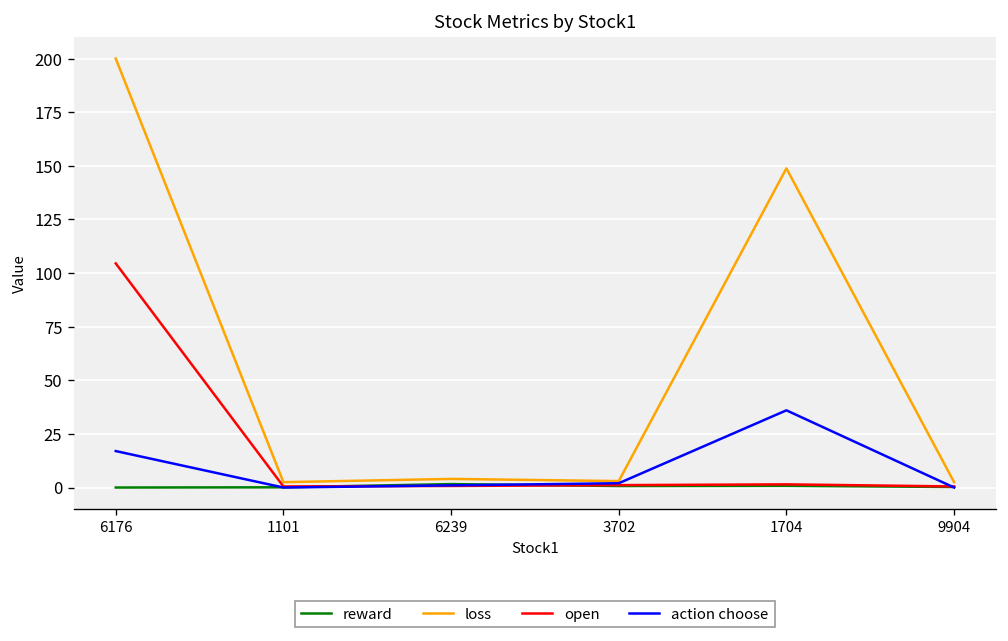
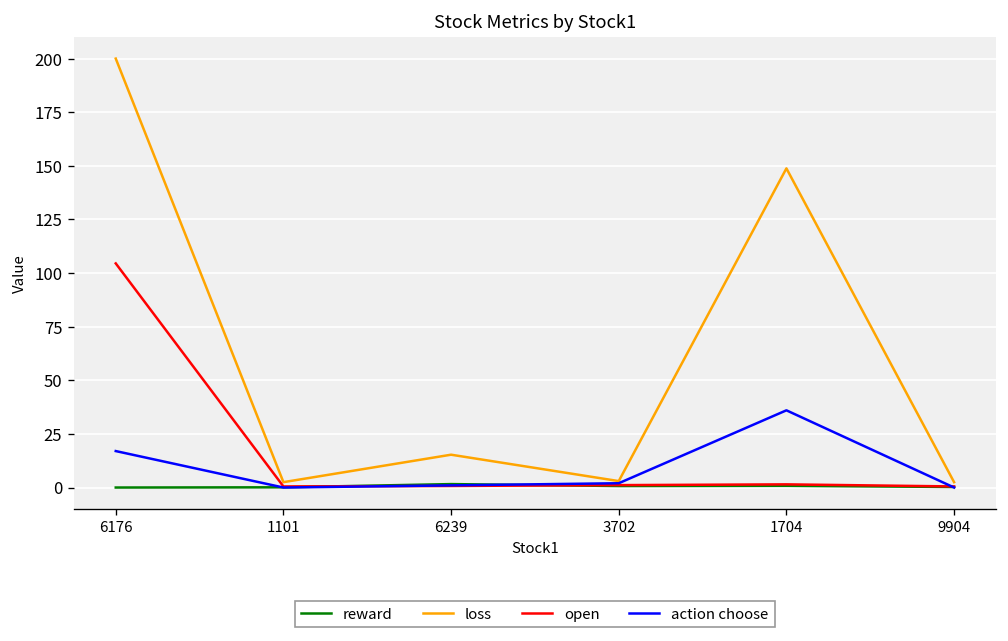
loss, 6239: 4 -> 15
